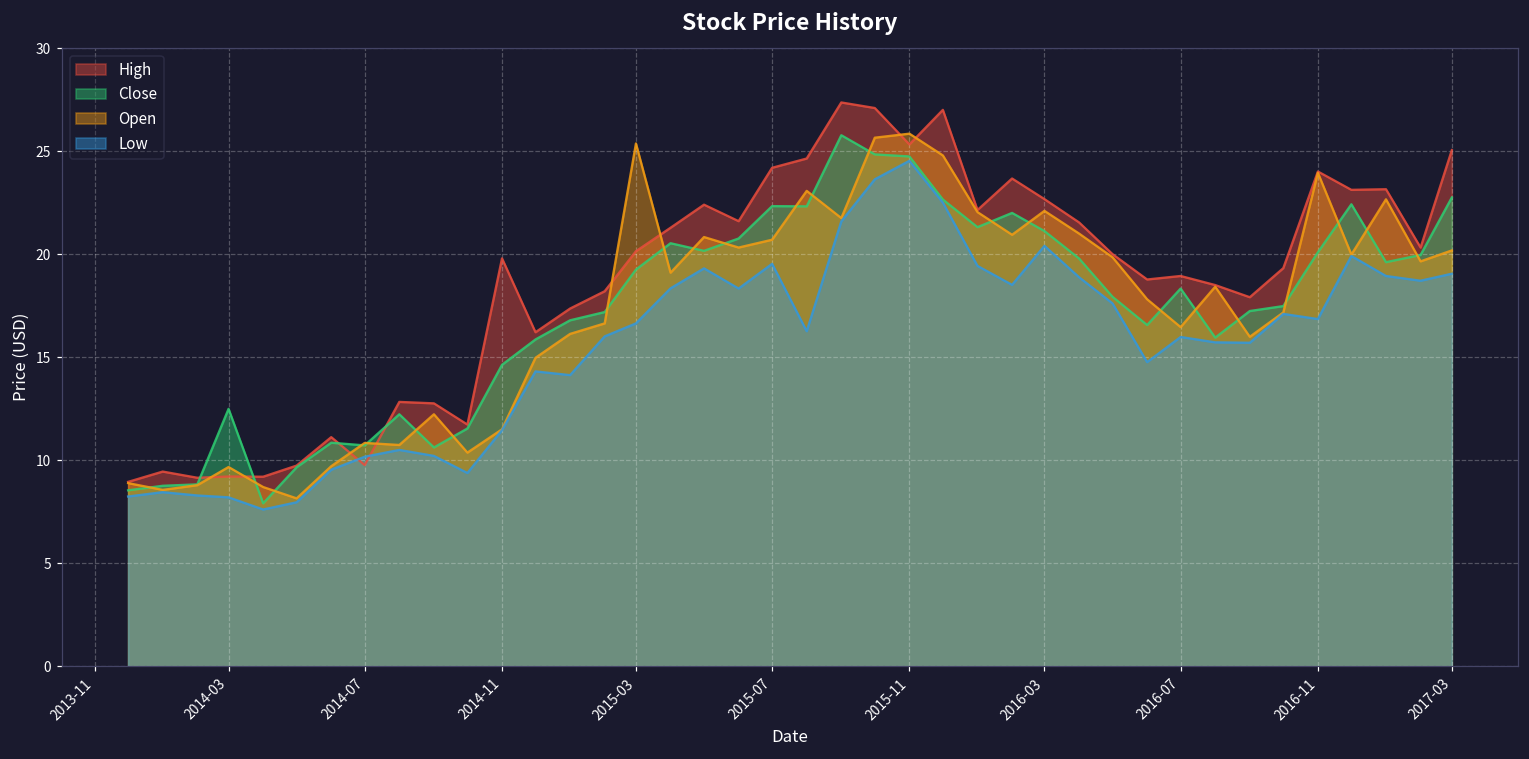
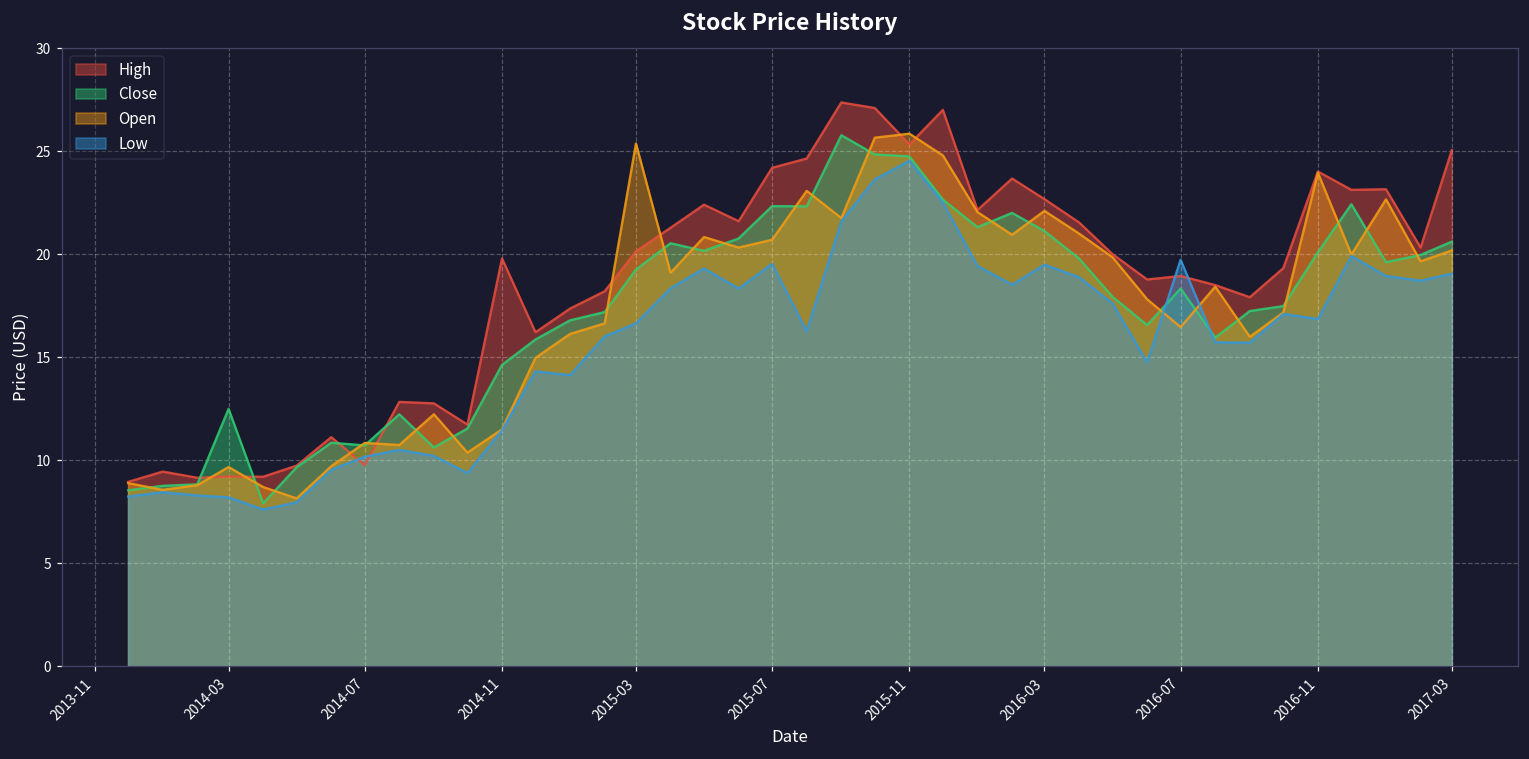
Low, 2016-03: 20.4 -> 19.5
Low, 2016-07: 16.0 -> 19.7
Close, 2017-03: 22.7 -> 20.6
